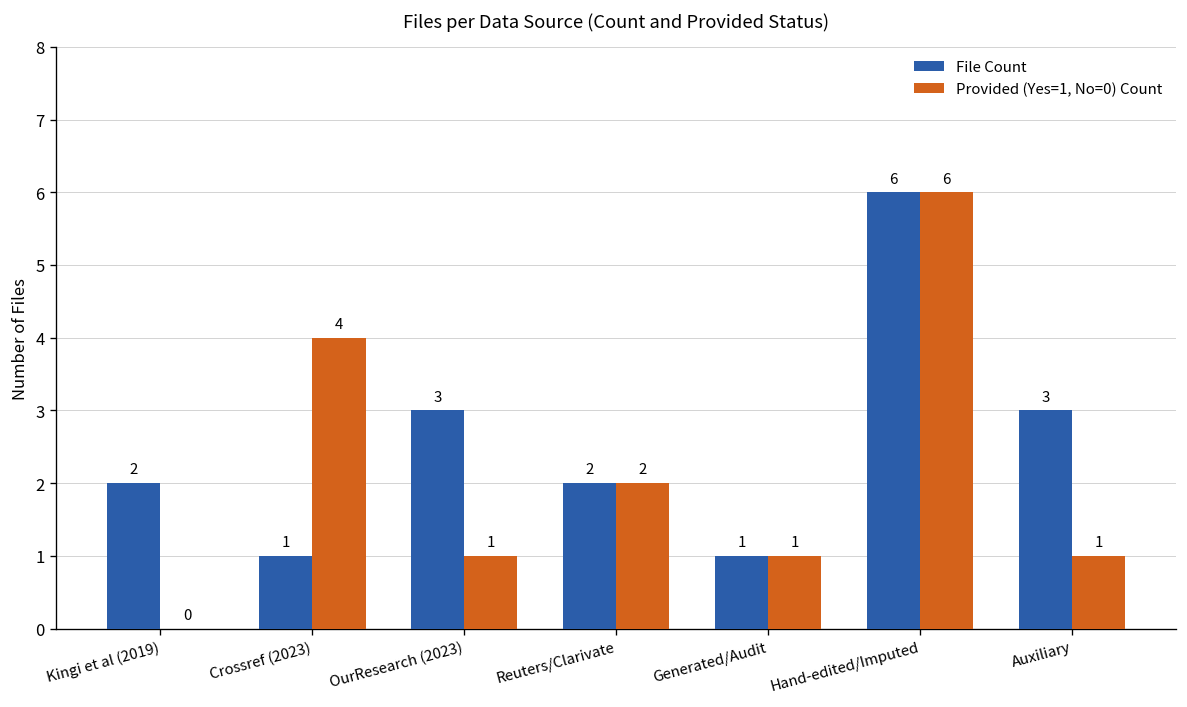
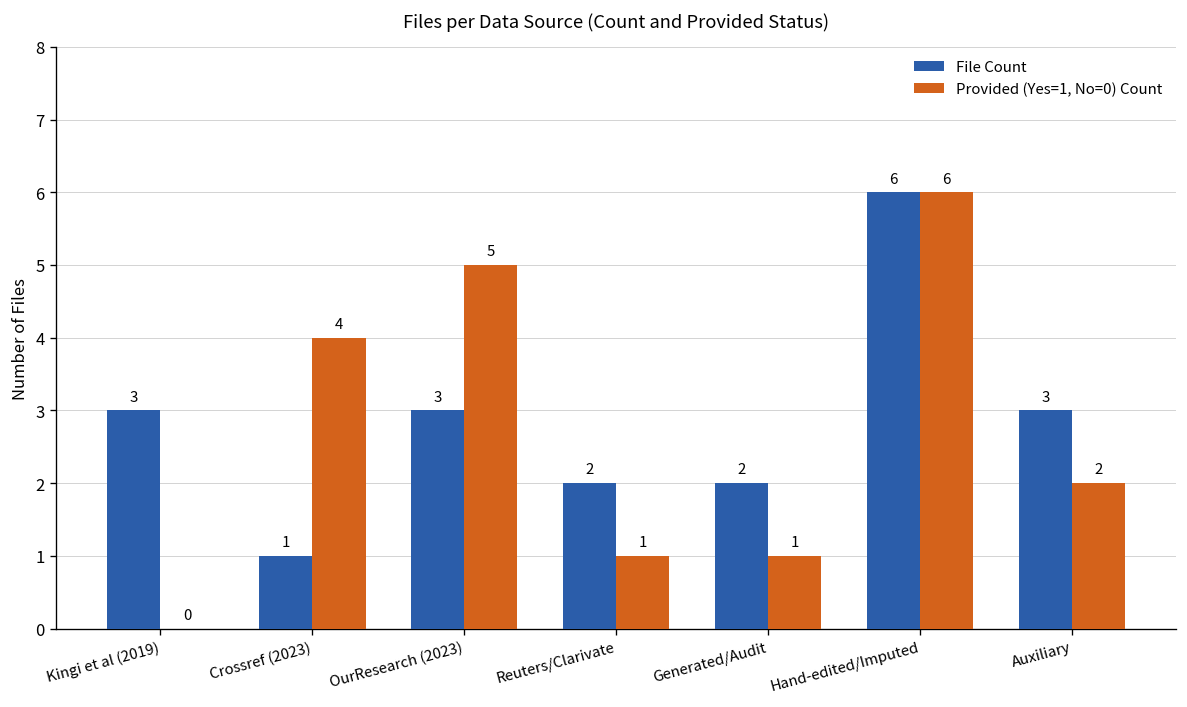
File Count, Kingi et al (2019): 2 -> 3
Provided (Yes=1, No=0) Count, OurResearch (2023): 1 -> 5
Provided (Yes=1, No=0) Count, Reuters/Clarivate: 2 -> 1
File Count, Generated/Audit: 1 -> 2
Provided (Yes=1, No=0) Count, Auxiliary: 1 -> 2
